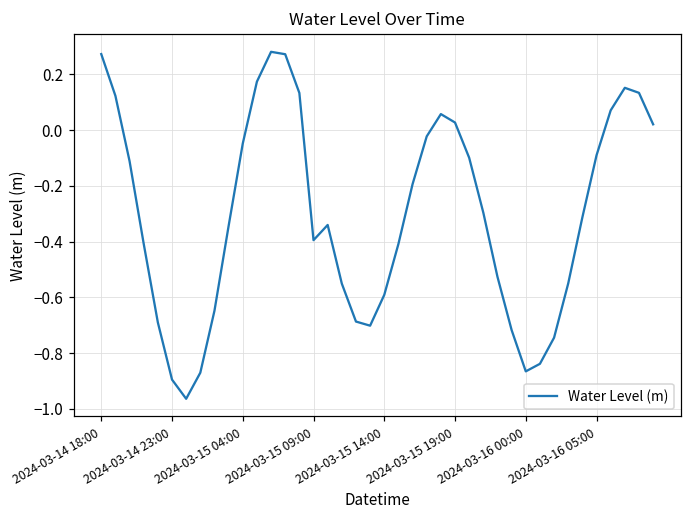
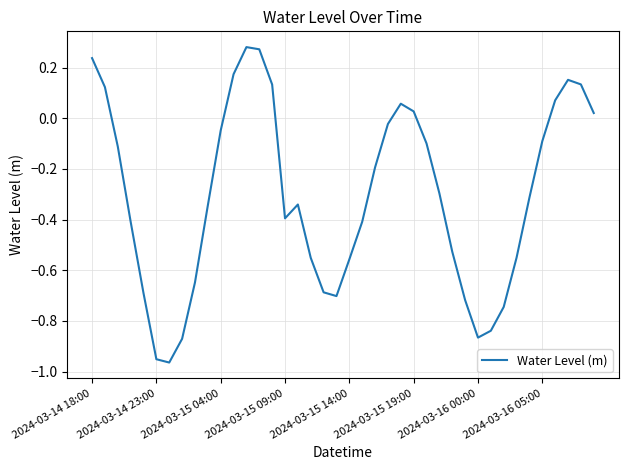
2024-03-14 18:00: 0.27 -> 0.24
2024-03-14 23:00: -0.90 -> -0.95
2024-03-15 14:00: -0.59 -> -0.56
